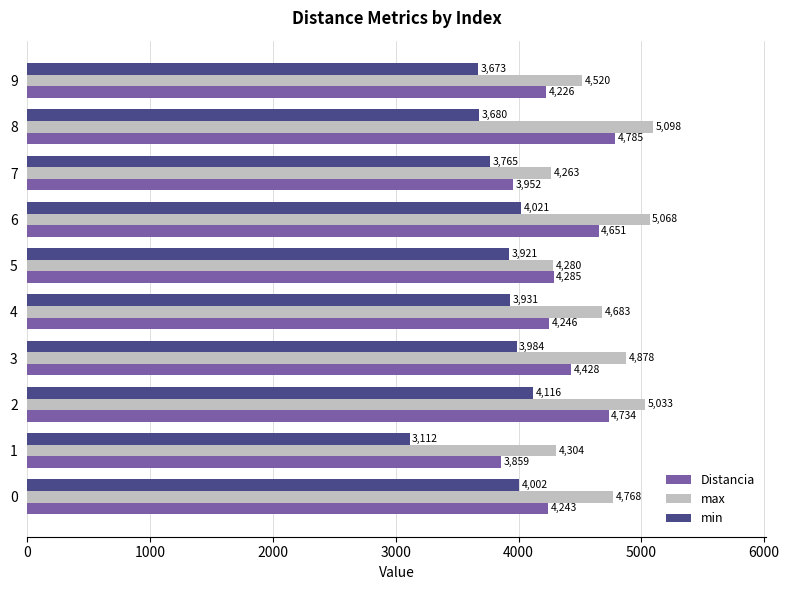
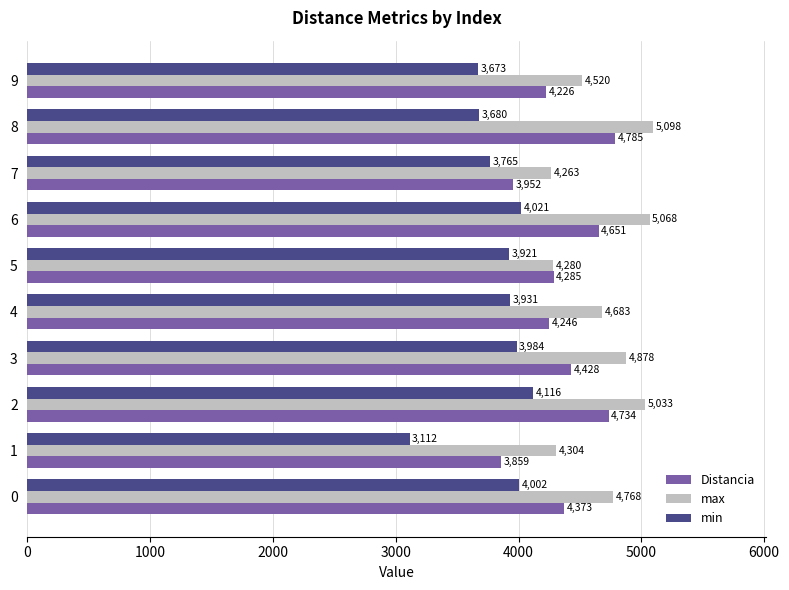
Distancia, 0: 4,243 -> 4,373
